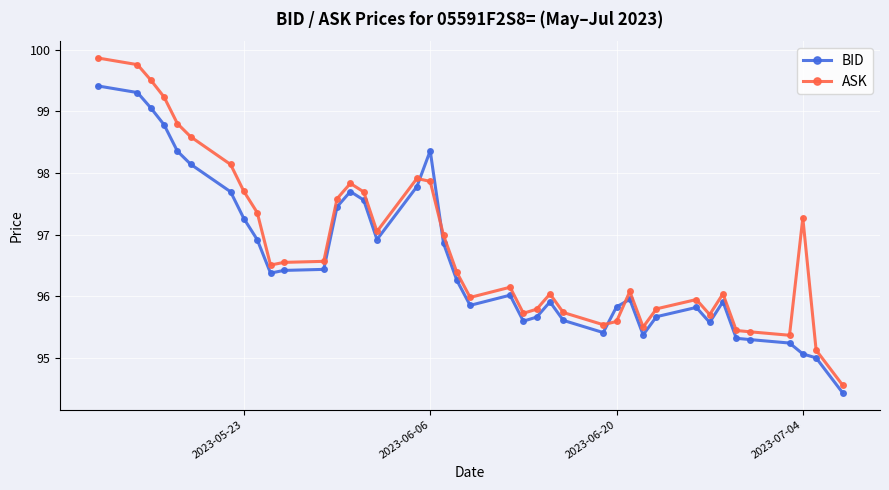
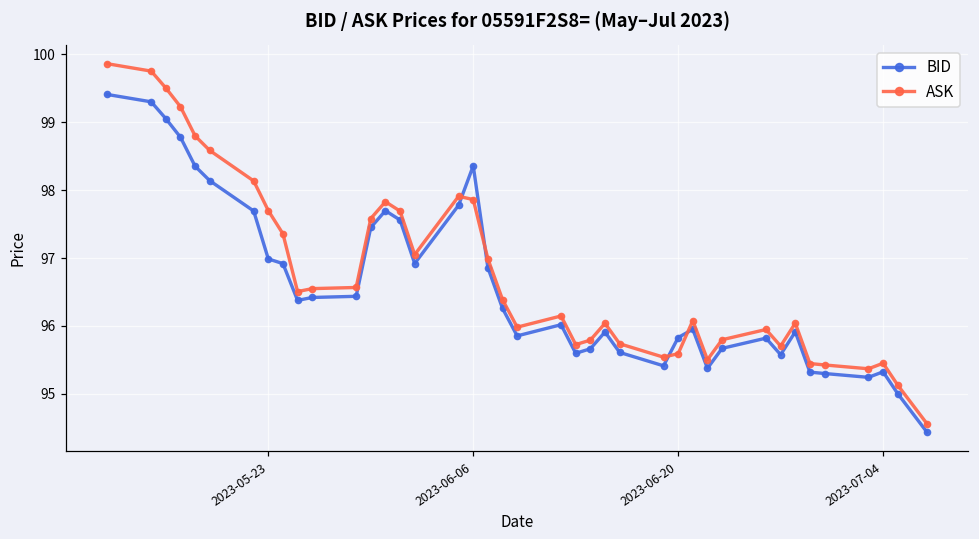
BID, 2023-05-23: 97.3 -> 97.0
BID, 2023-07-04: 95.1 -> 95.3
ASK, 2023-07-04: 97.3 -> 95.4
